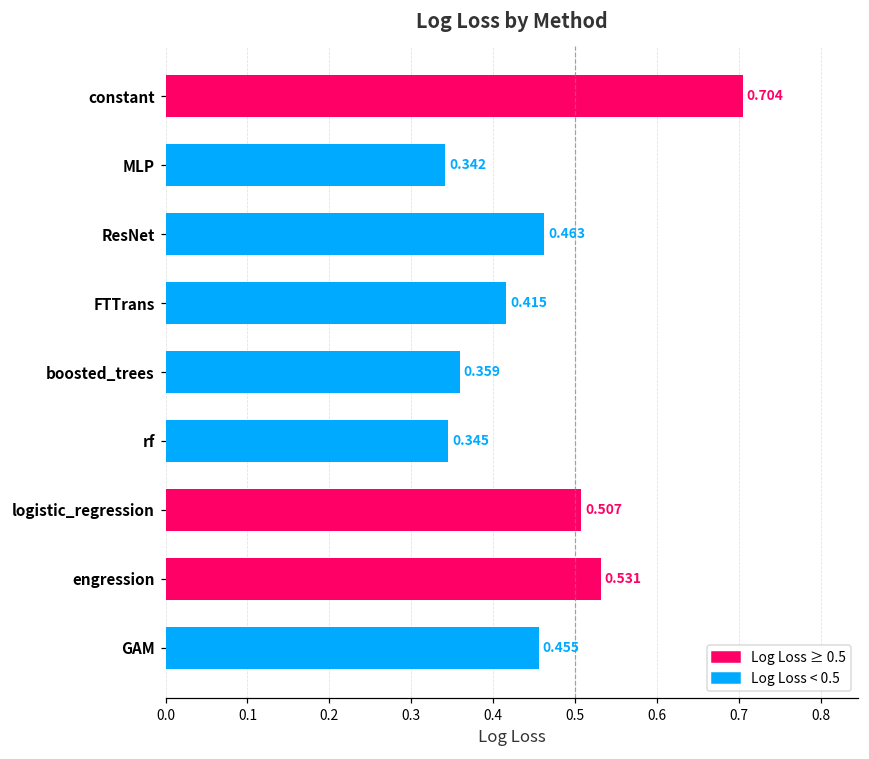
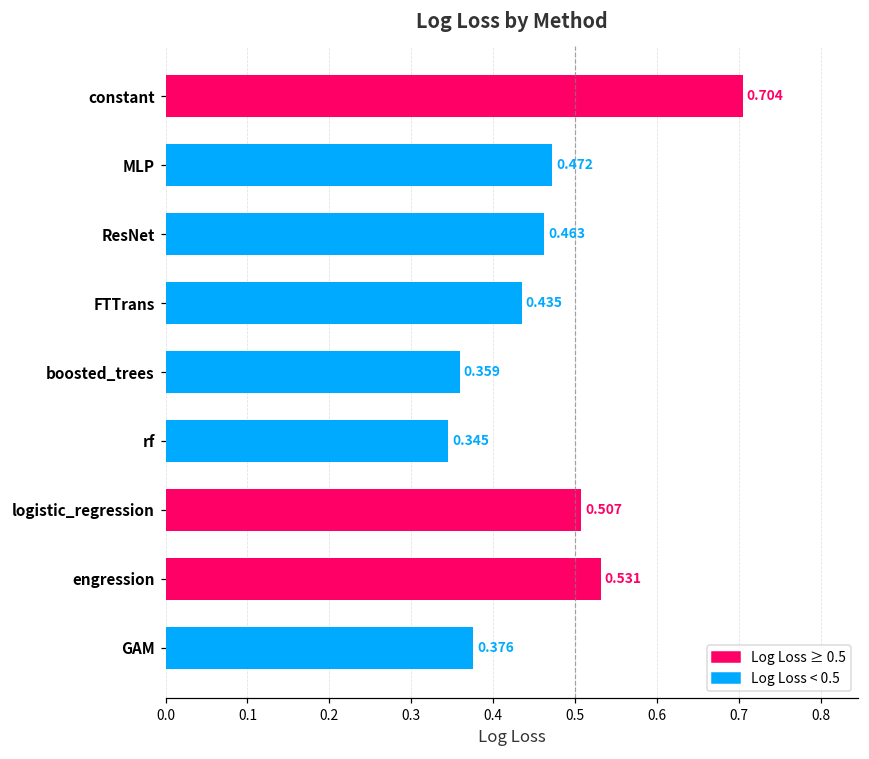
MLP: 0.342 -> 0.472
FTTrans: 0.415 -> 0.435
GAM: 0.455 -> 0.376
